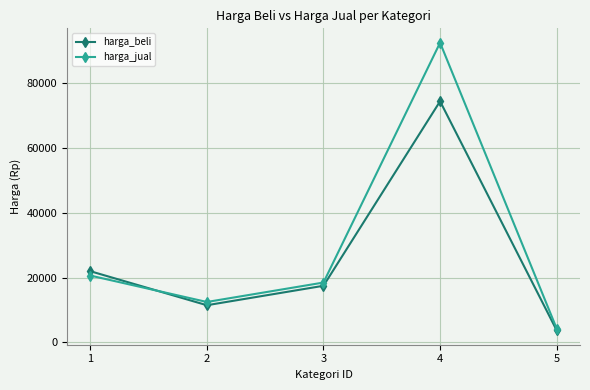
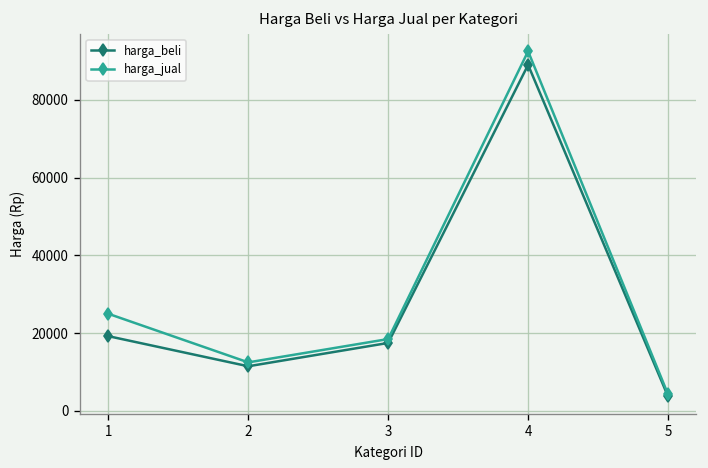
harga_beli, 1: 22000 -> 19000
harga_jual, 1: 21000 -> 25000
harga_beli, 4: 74000 -> 89000
